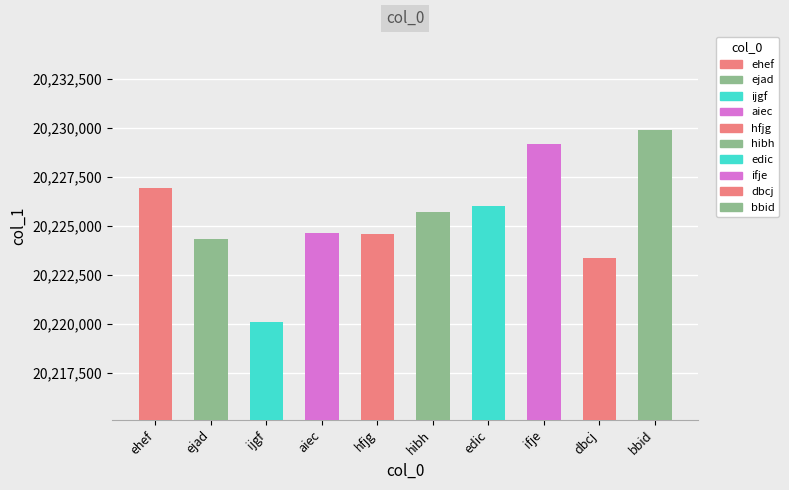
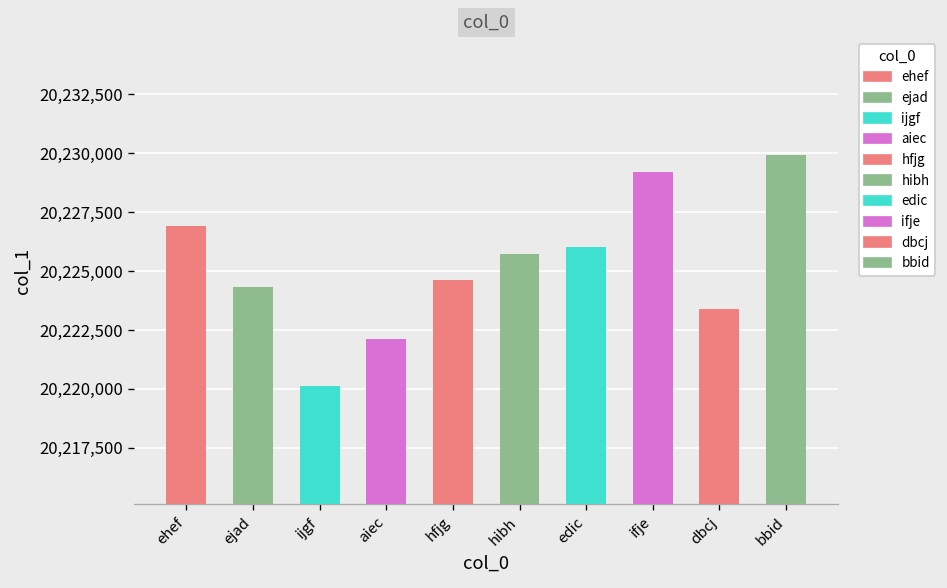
aiec: 20,224,600 -> 20,222,100
